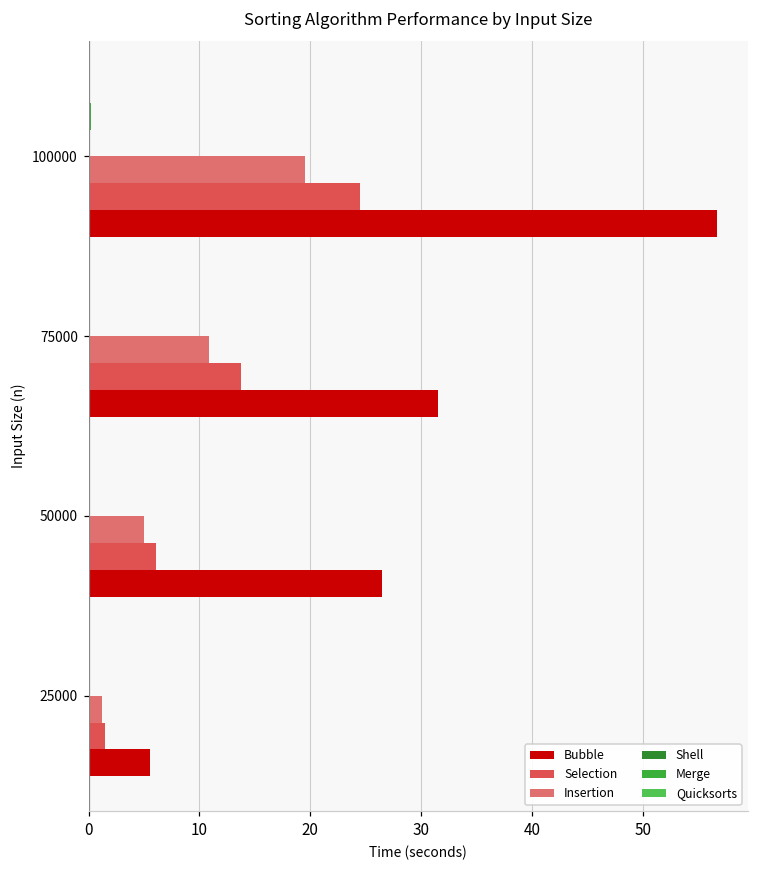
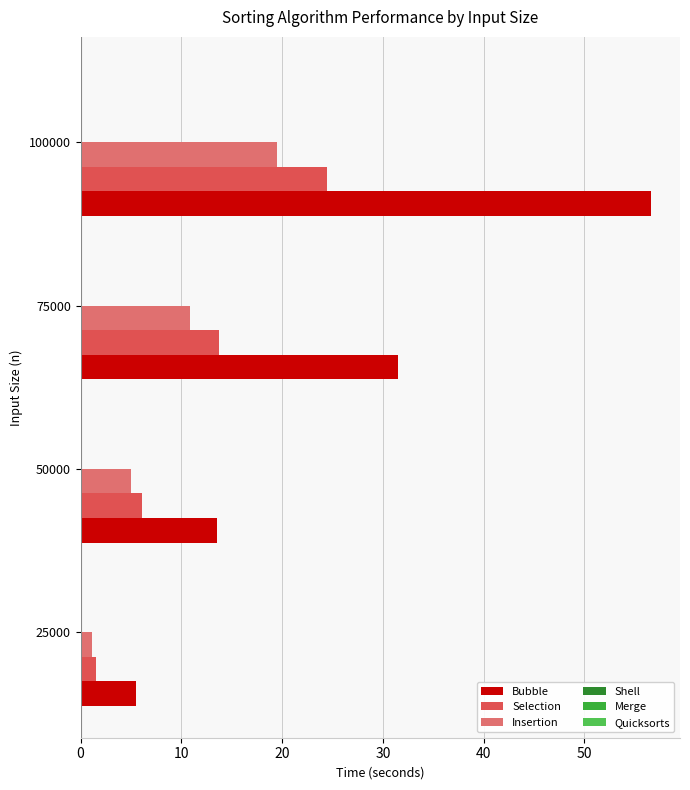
Bubble, 50000: 26.5 -> 13.6
